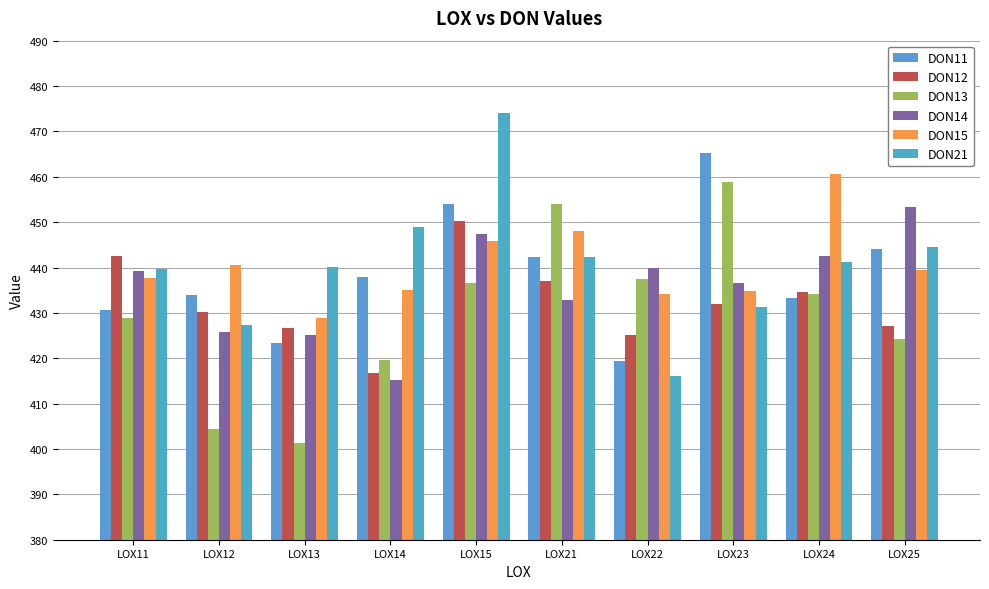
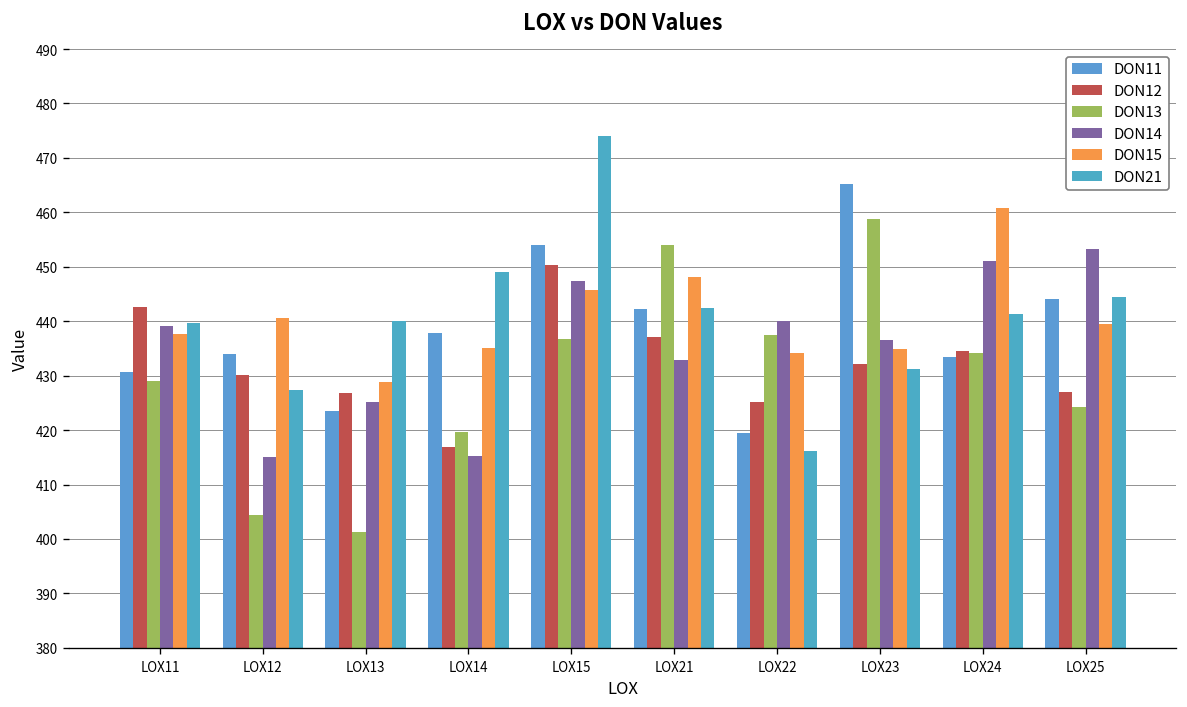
DON14, LOX12: 426 -> 415
DON14, LOX24: 443 -> 451
